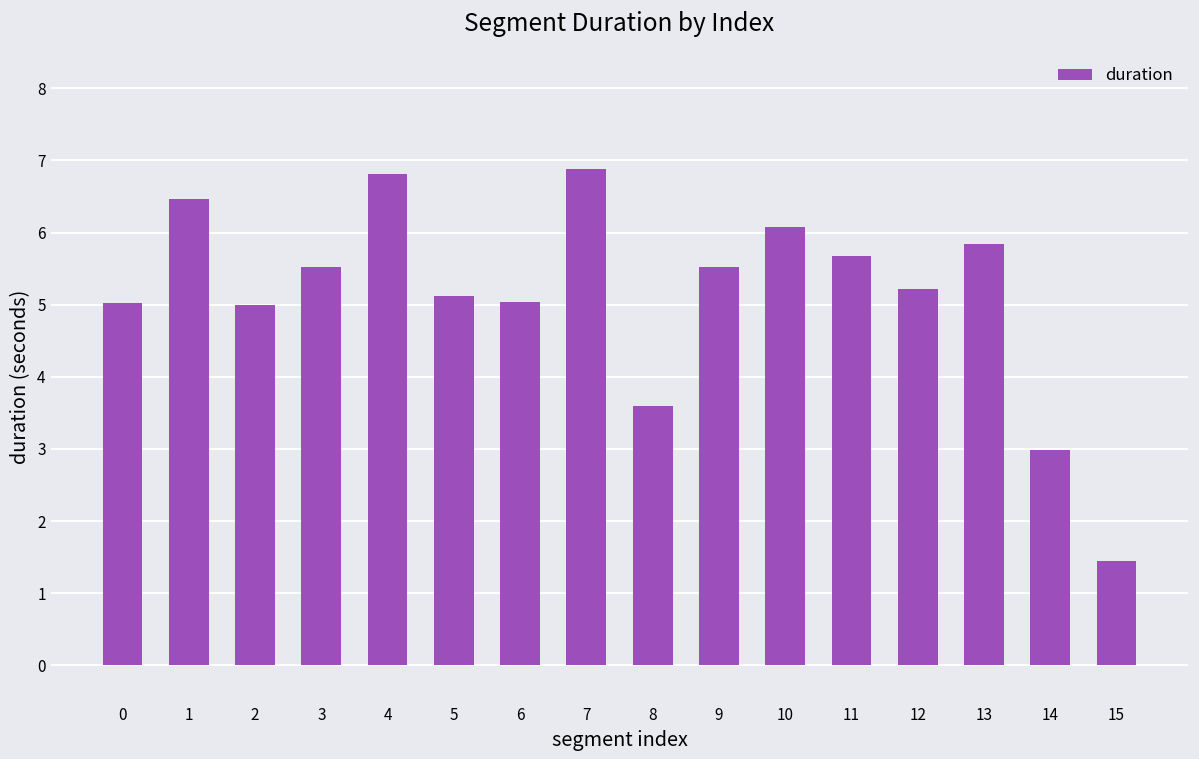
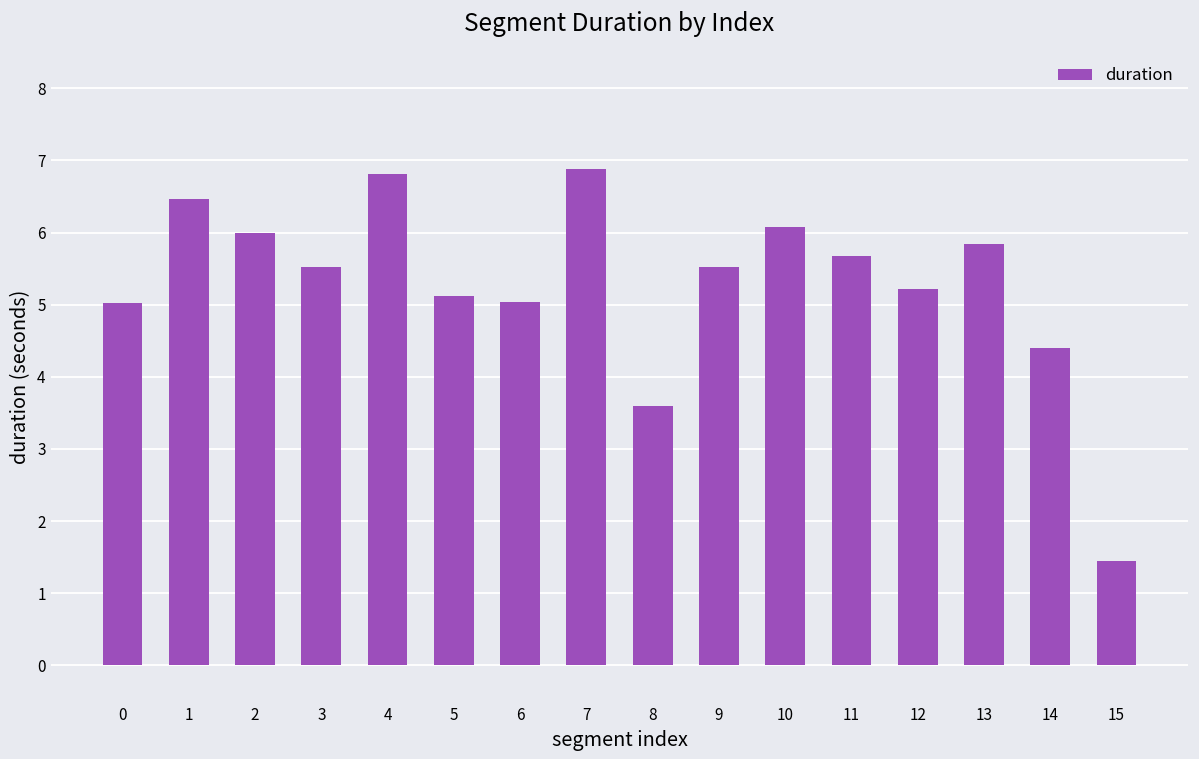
2: 5 -> 6
14: 3.0 -> 4.4
